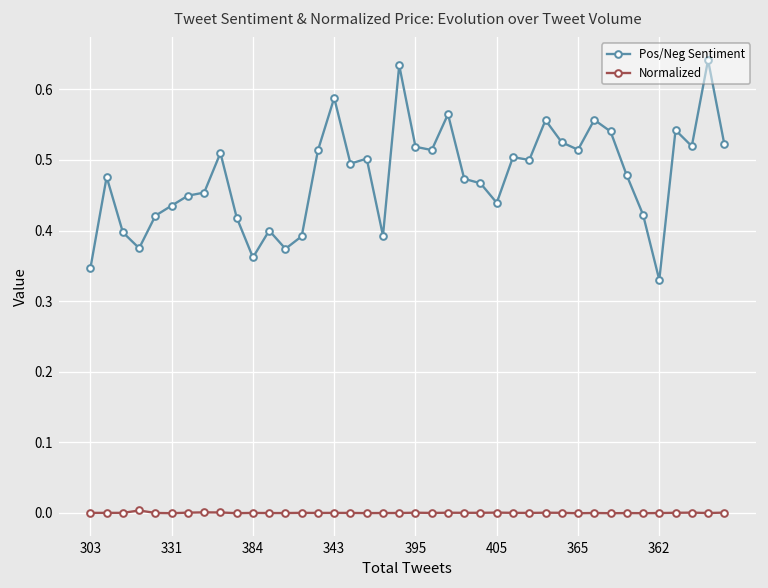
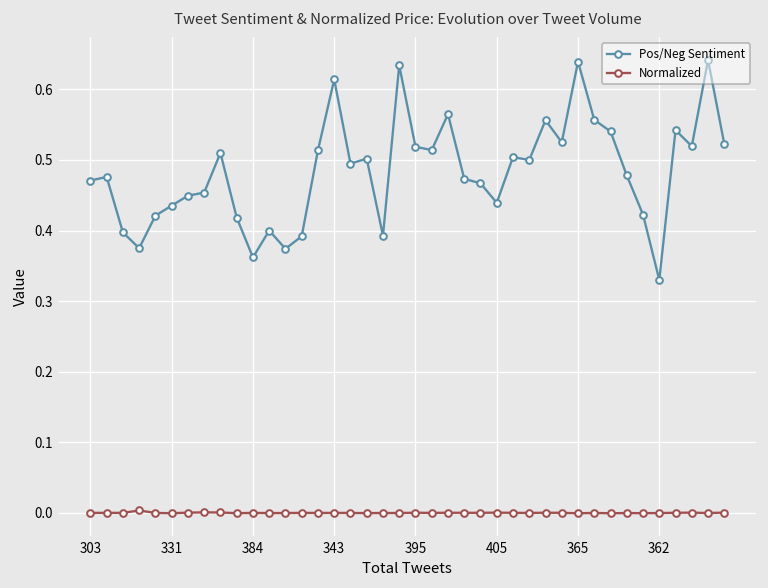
Pos/Neg Sentiment, 303: 0.35 -> 0.47
Pos/Neg Sentiment, 343: 0.59 -> 0.61
Pos/Neg Sentiment, 365: 0.51 -> 0.64
